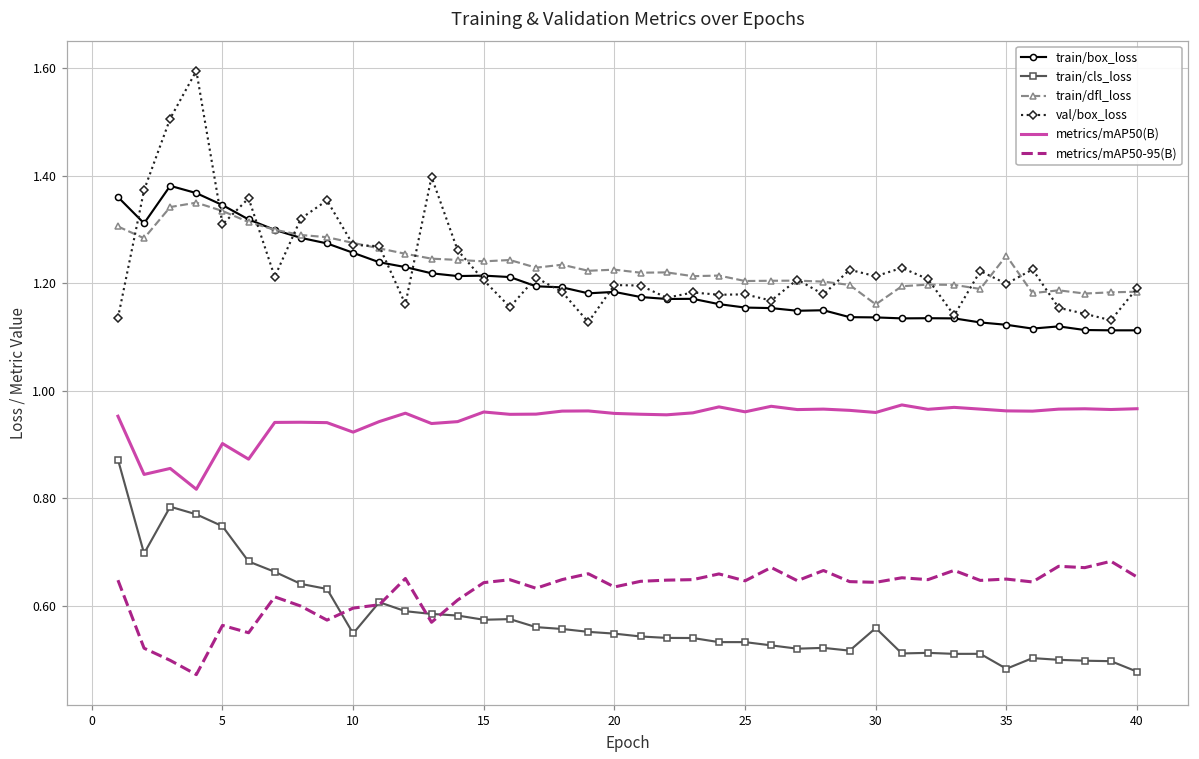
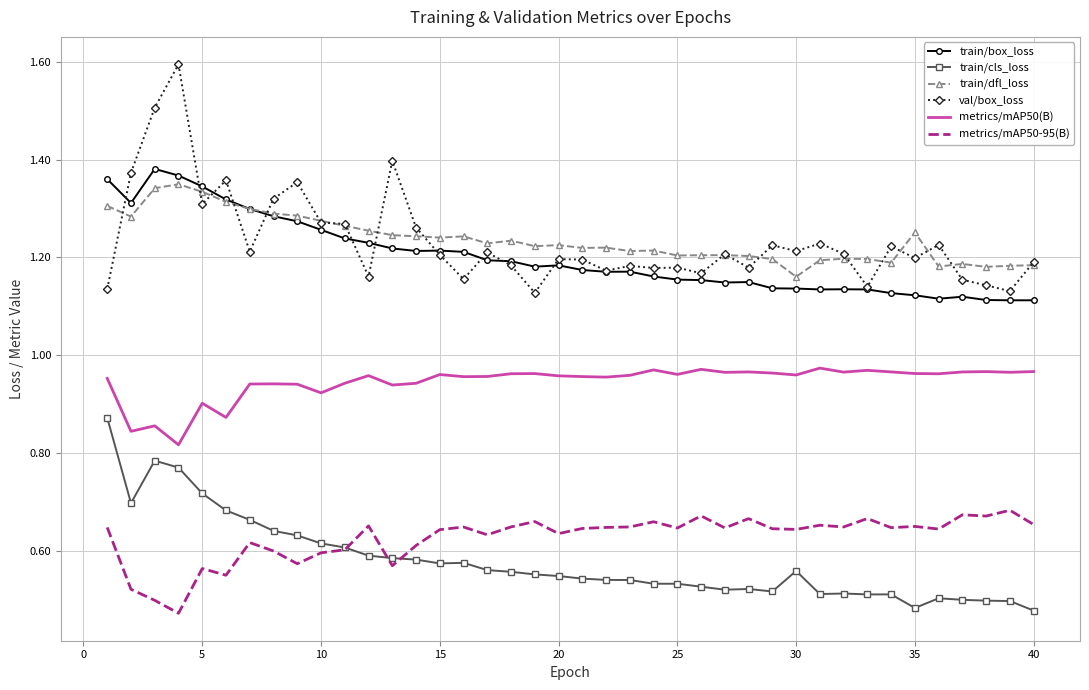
train/cls_loss, 5: 0.75 -> 0.72
train/cls_loss, 10: 0.55 -> 0.61
